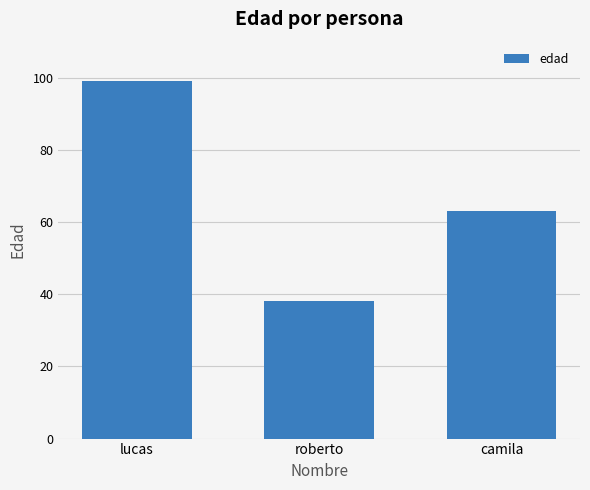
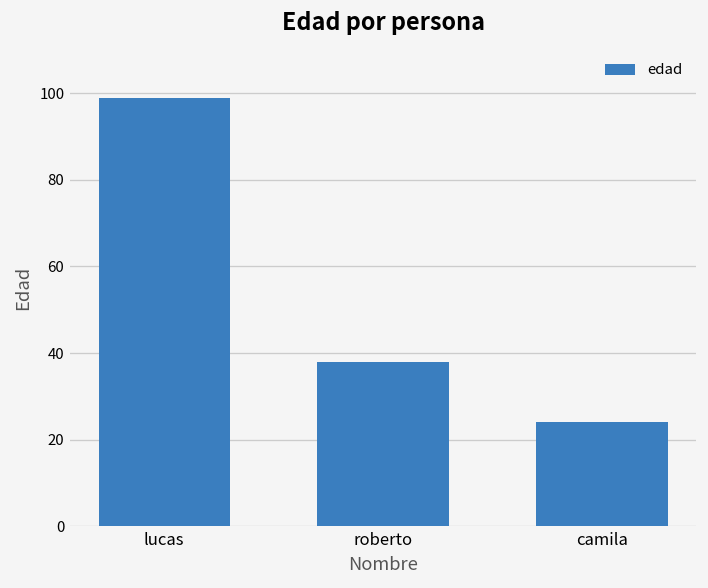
camila: 63 -> 24
